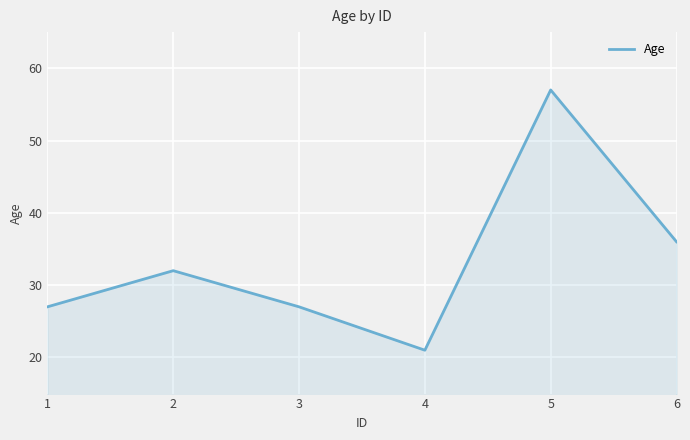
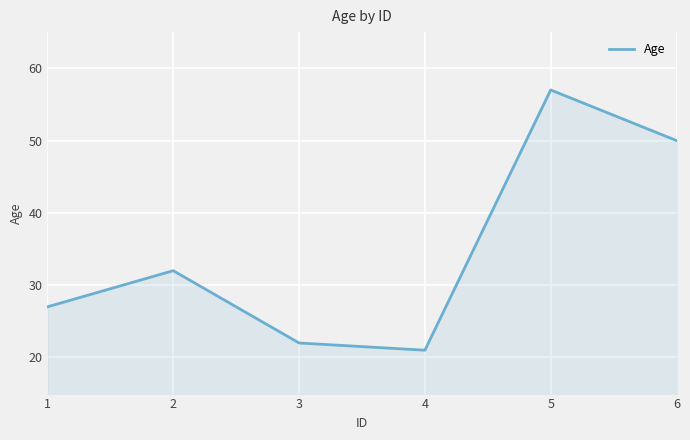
3: 27 -> 22
6: 36 -> 50
